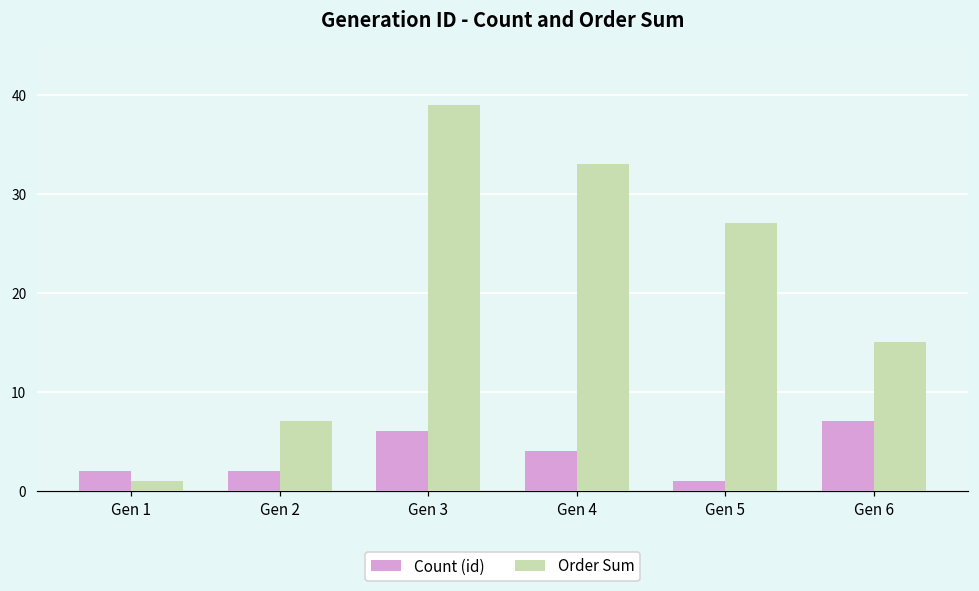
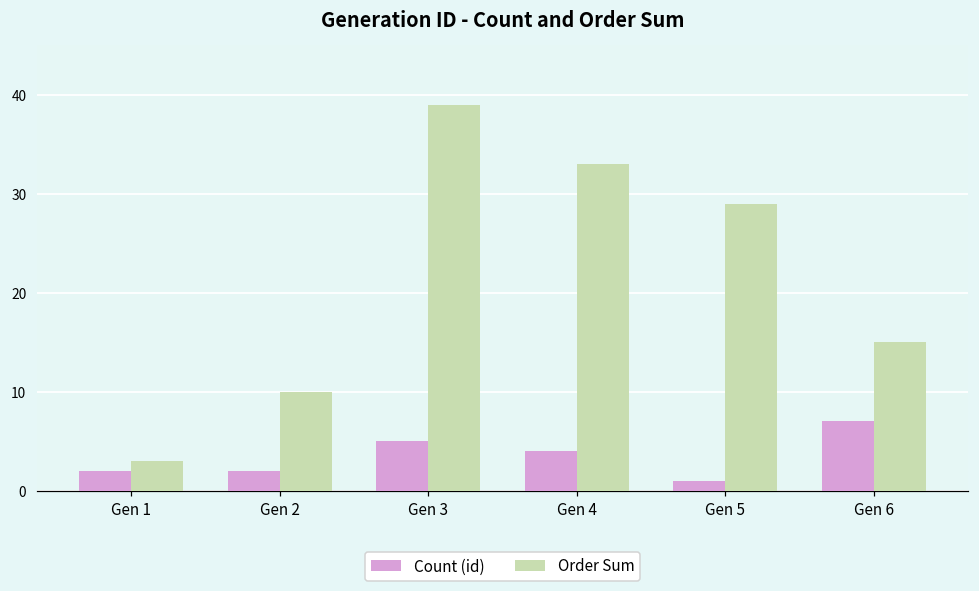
Order Sum, Gen 1: 1 -> 3
Order Sum, Gen 2: 7 -> 10
Count (id), Gen 3: 6 -> 5
Order Sum, Gen 5: 27 -> 29
